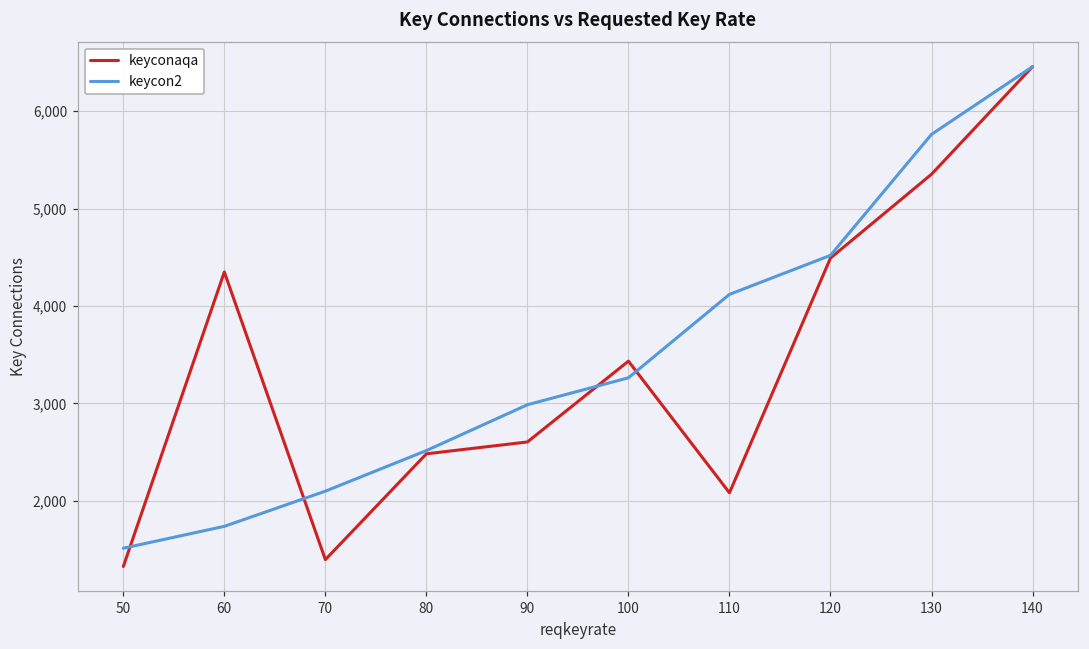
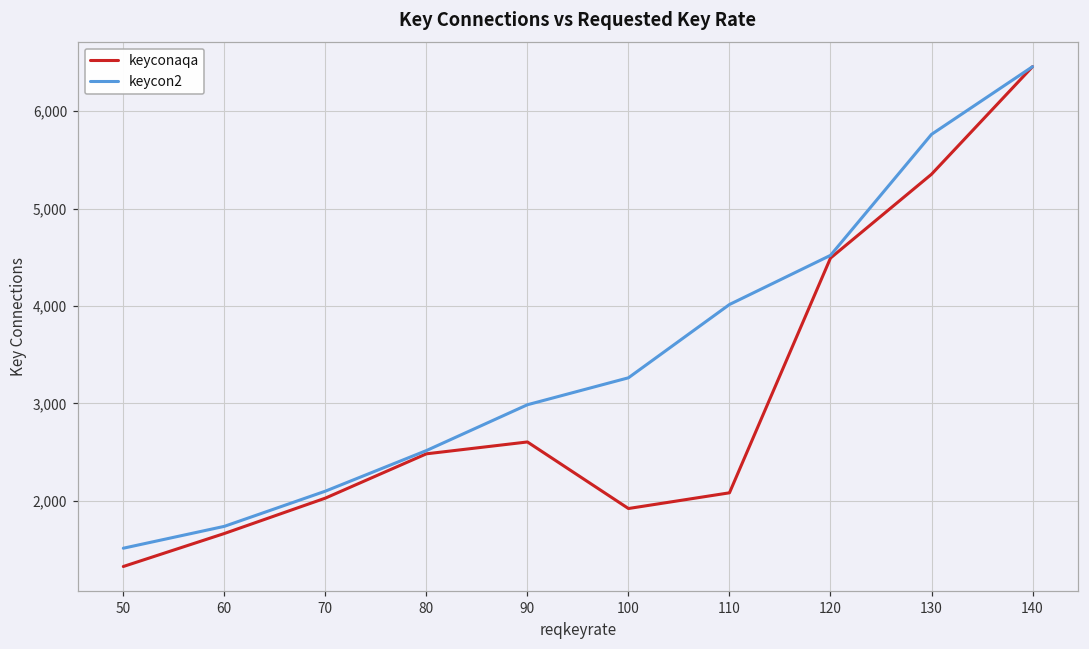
keyconaqa, 60: 4,400 -> 1,700
keyconaqa, 70: 1,400 -> 2,000
keyconaqa, 100: 3,400 -> 1,900
keycon2, 110: 4,100 -> 4,000
